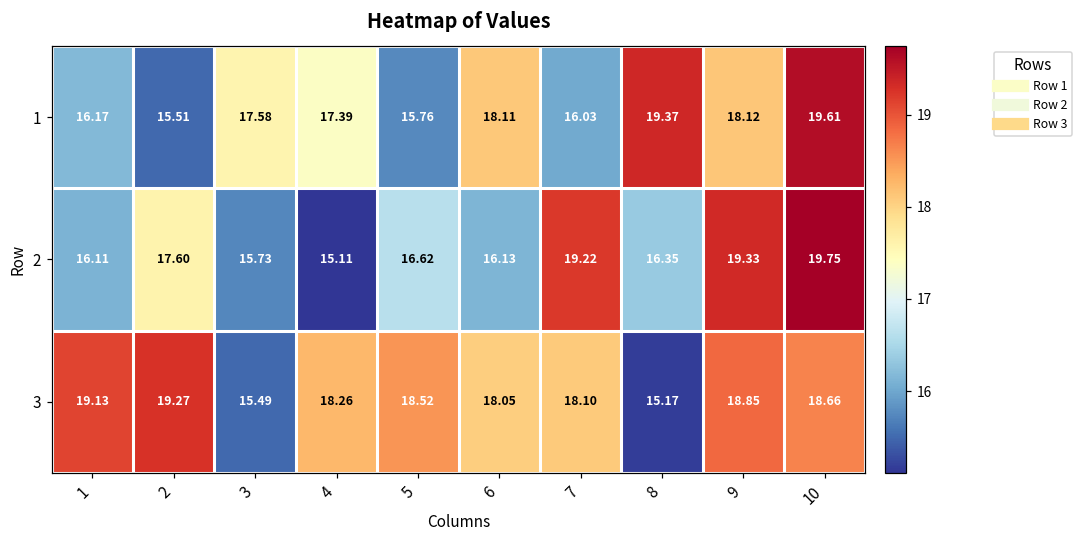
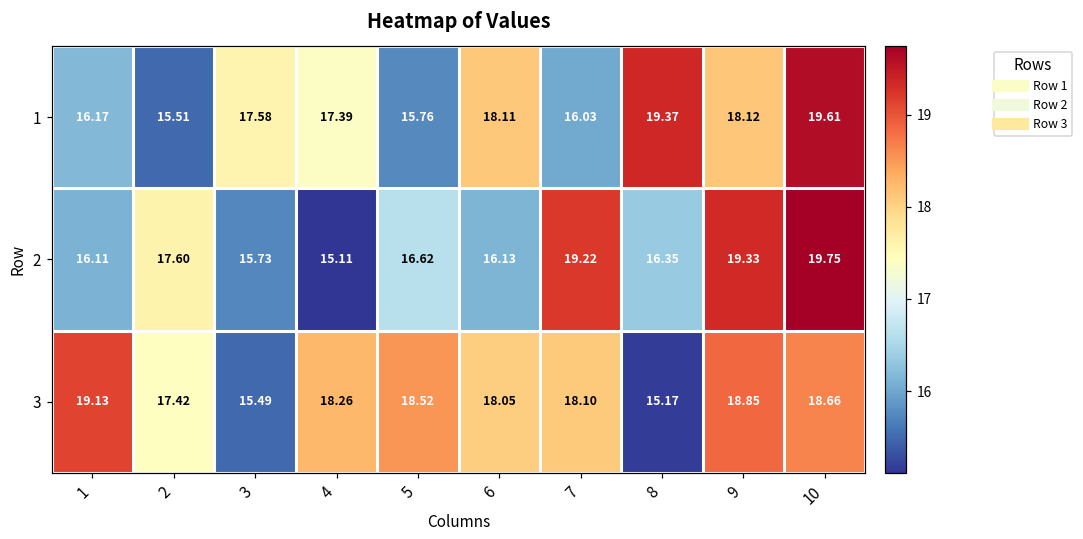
3, 2: 19.27 -> 17.42
